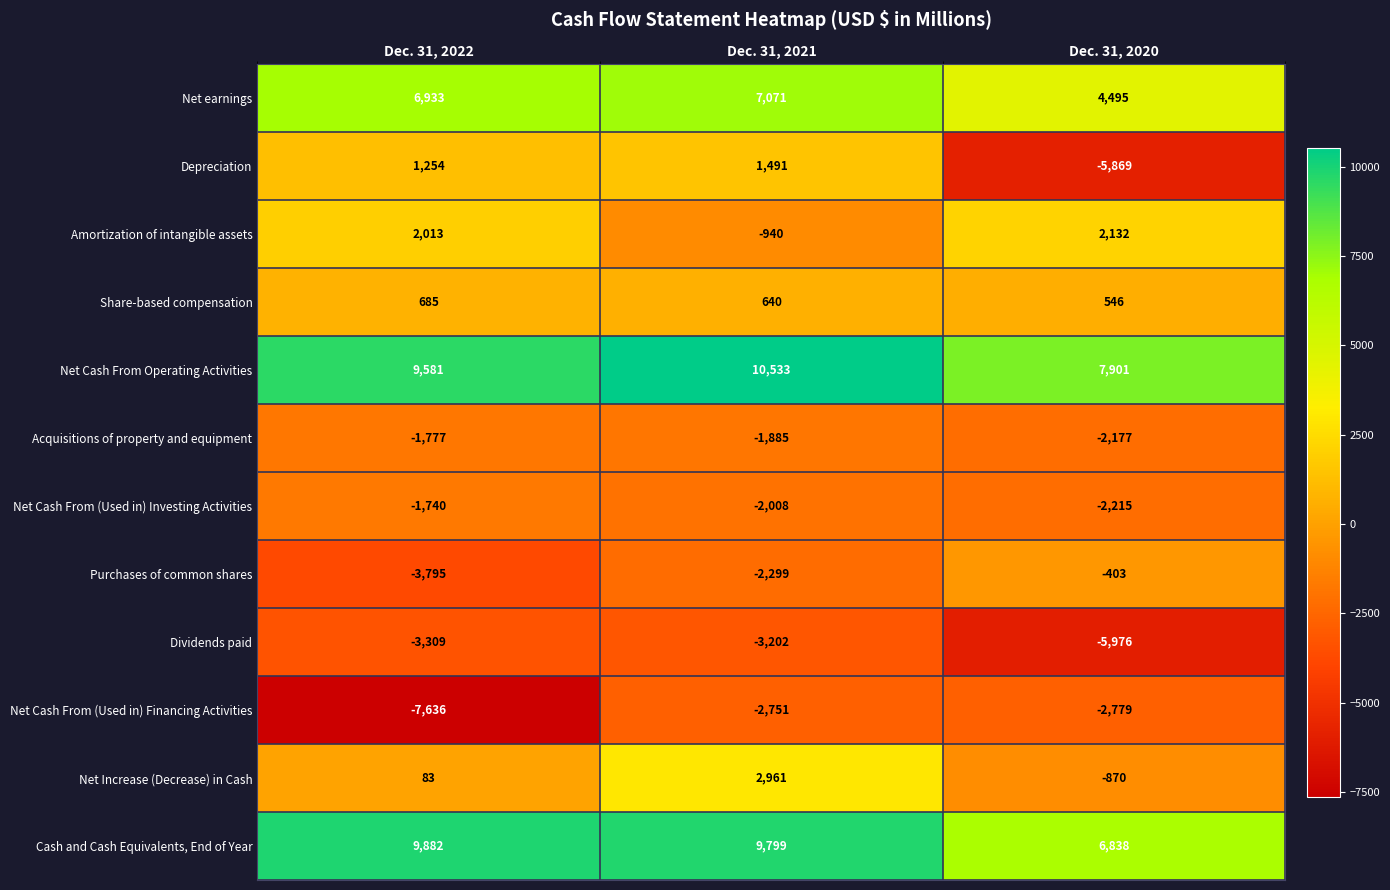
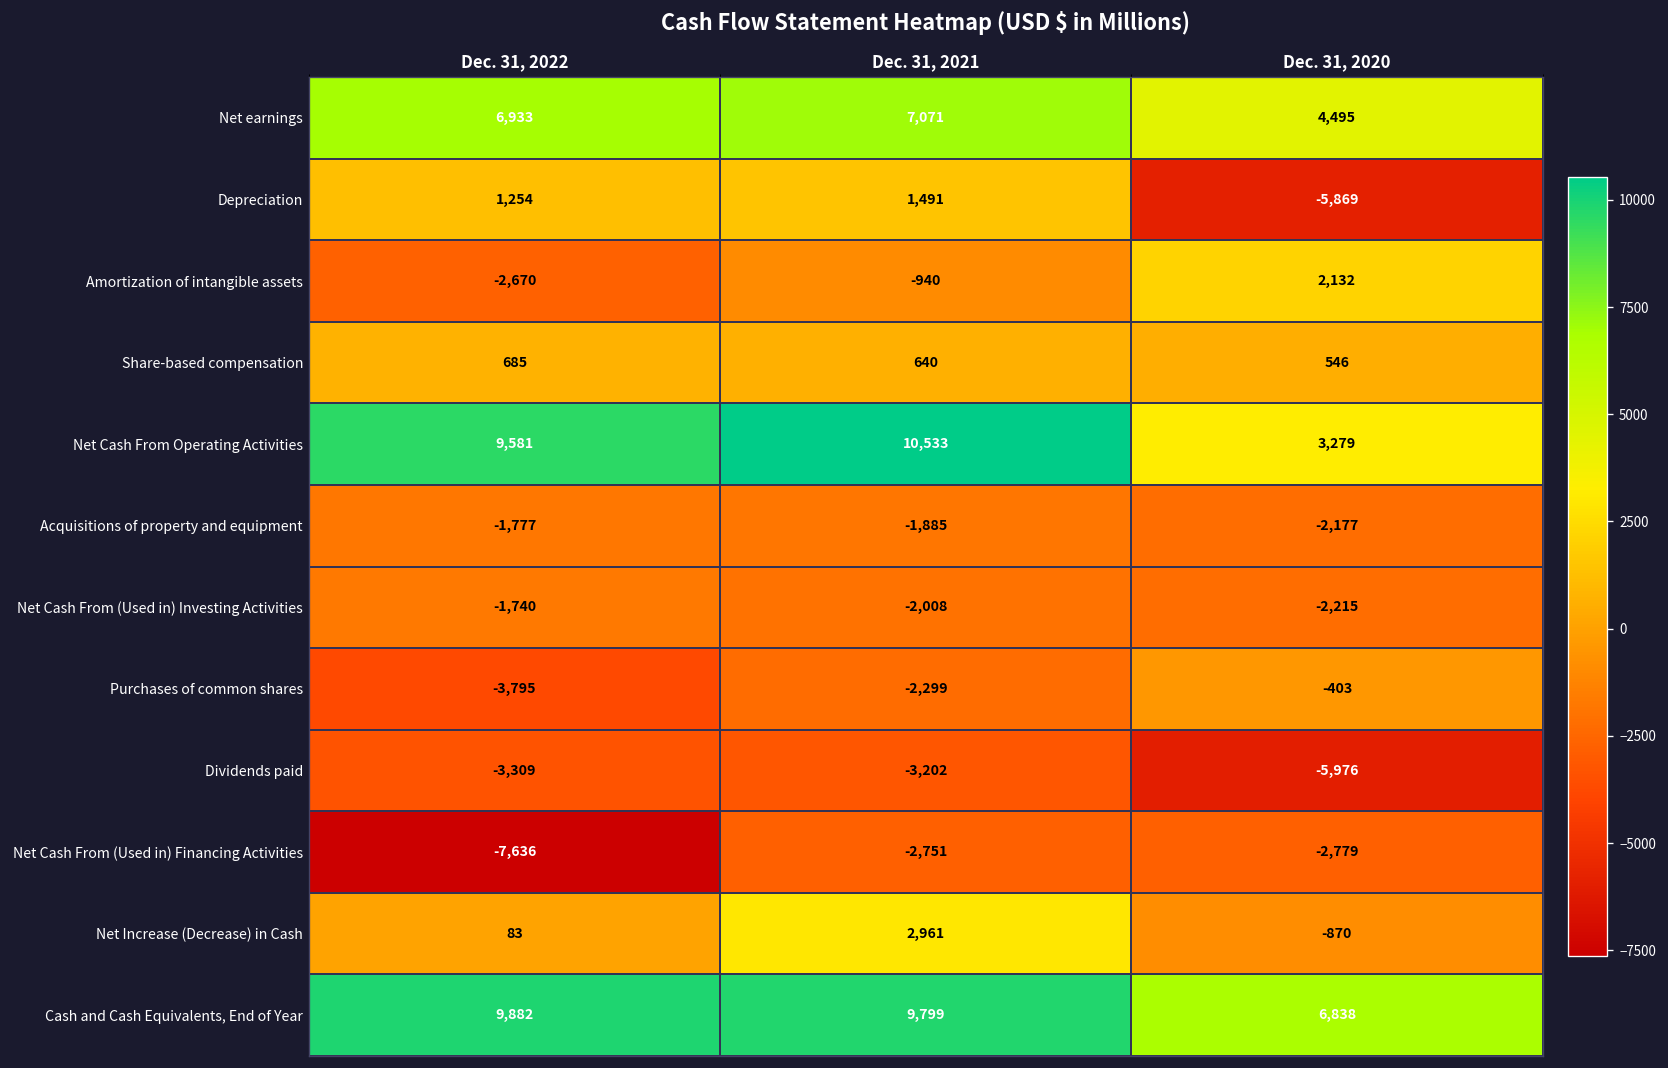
Amortization of intangible assets, Dec. 31, 2022: 2,013 -> -2,670
Net Cash From Operating Activities, Dec. 31, 2020: 7,901 -> 3,279
